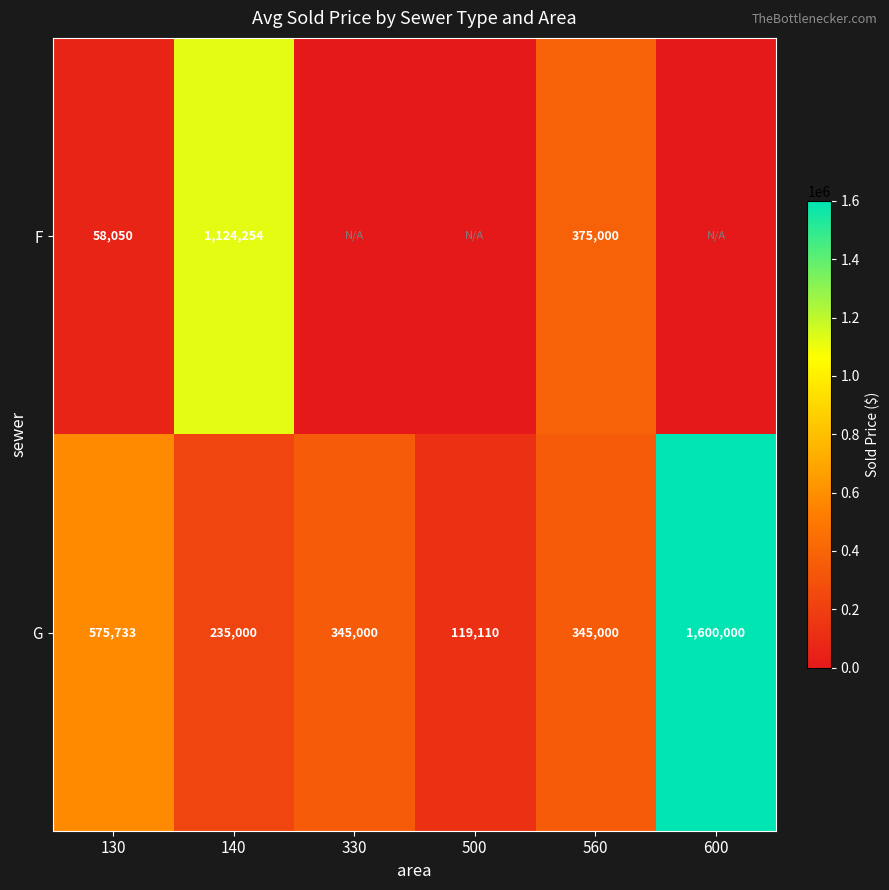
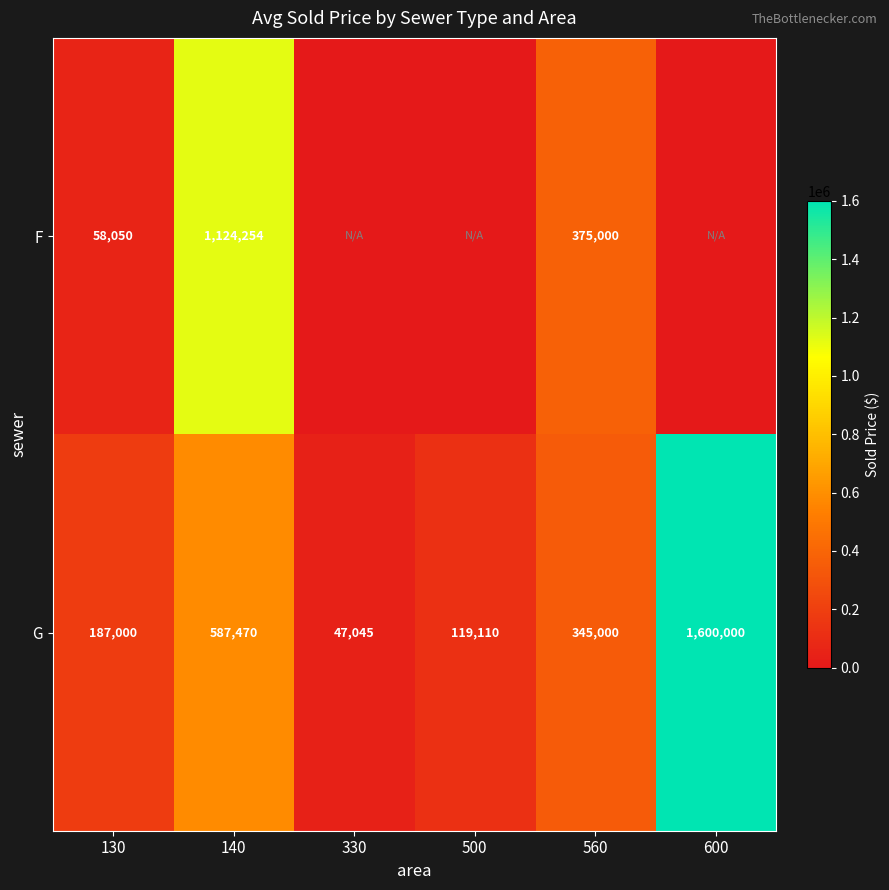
G, 130: 575,733 -> 187,000
G, 140: 235,000 -> 587,470
G, 330: 345,000 -> 47,045
